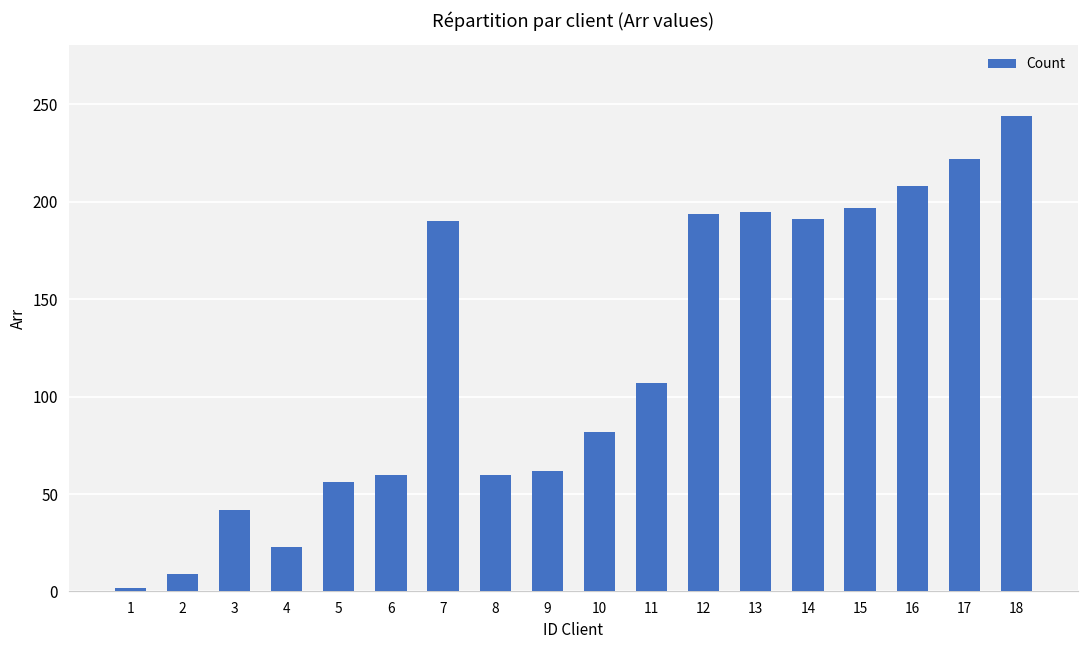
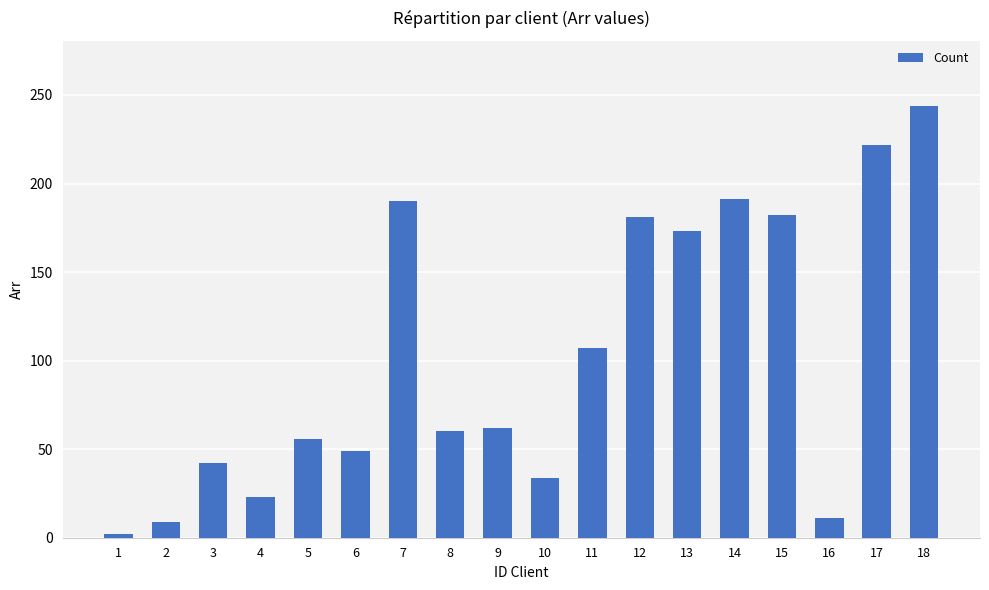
6: 60 -> 49
10: 82 -> 34
12: 194 -> 181
13: 195 -> 173
15: 197 -> 182
16: 208 -> 11
